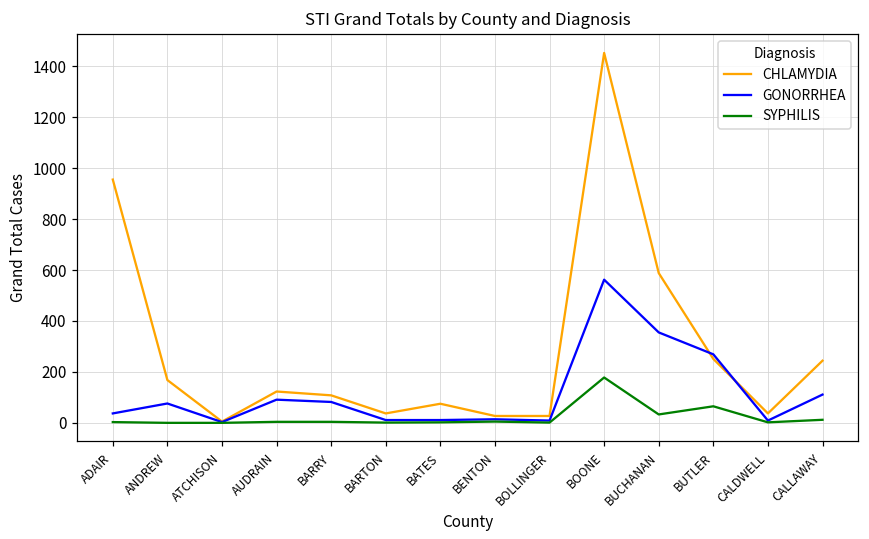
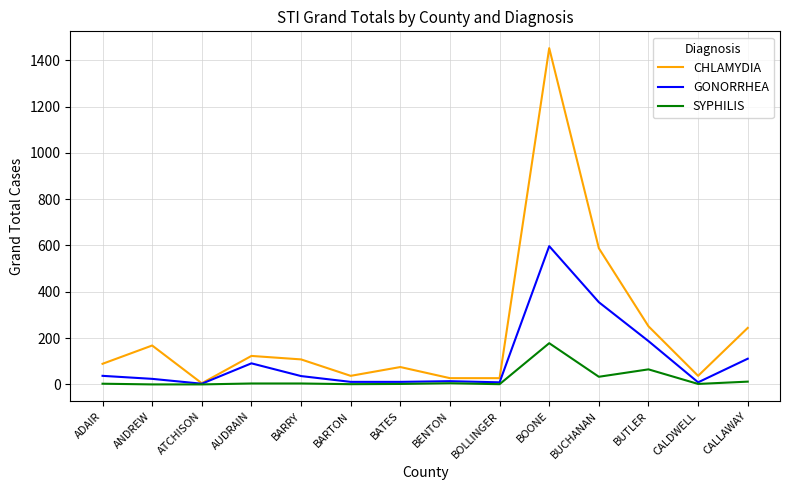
CHLAMYDIA, ADAIR: 960 -> 90
GONORRHEA, ANDREW: 80 -> 20
GONORRHEA, BARRY: 80 -> 40
GONORRHEA, BOONE: 560 -> 600
GONORRHEA, BUTLER: 270 -> 190
